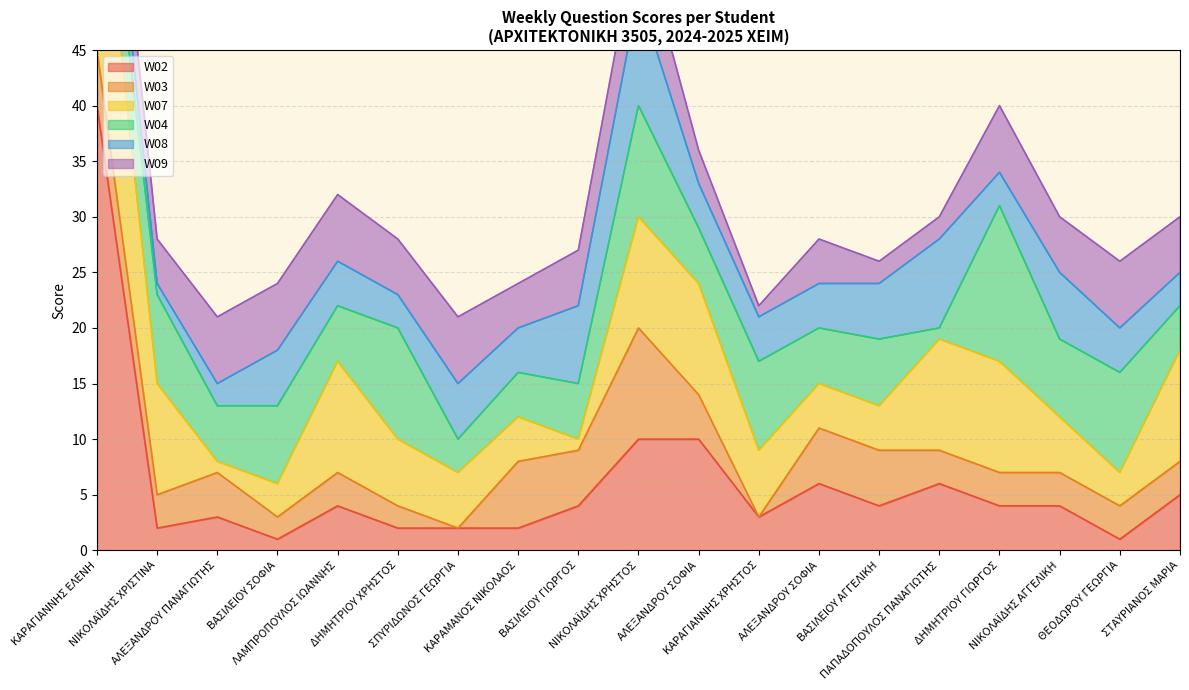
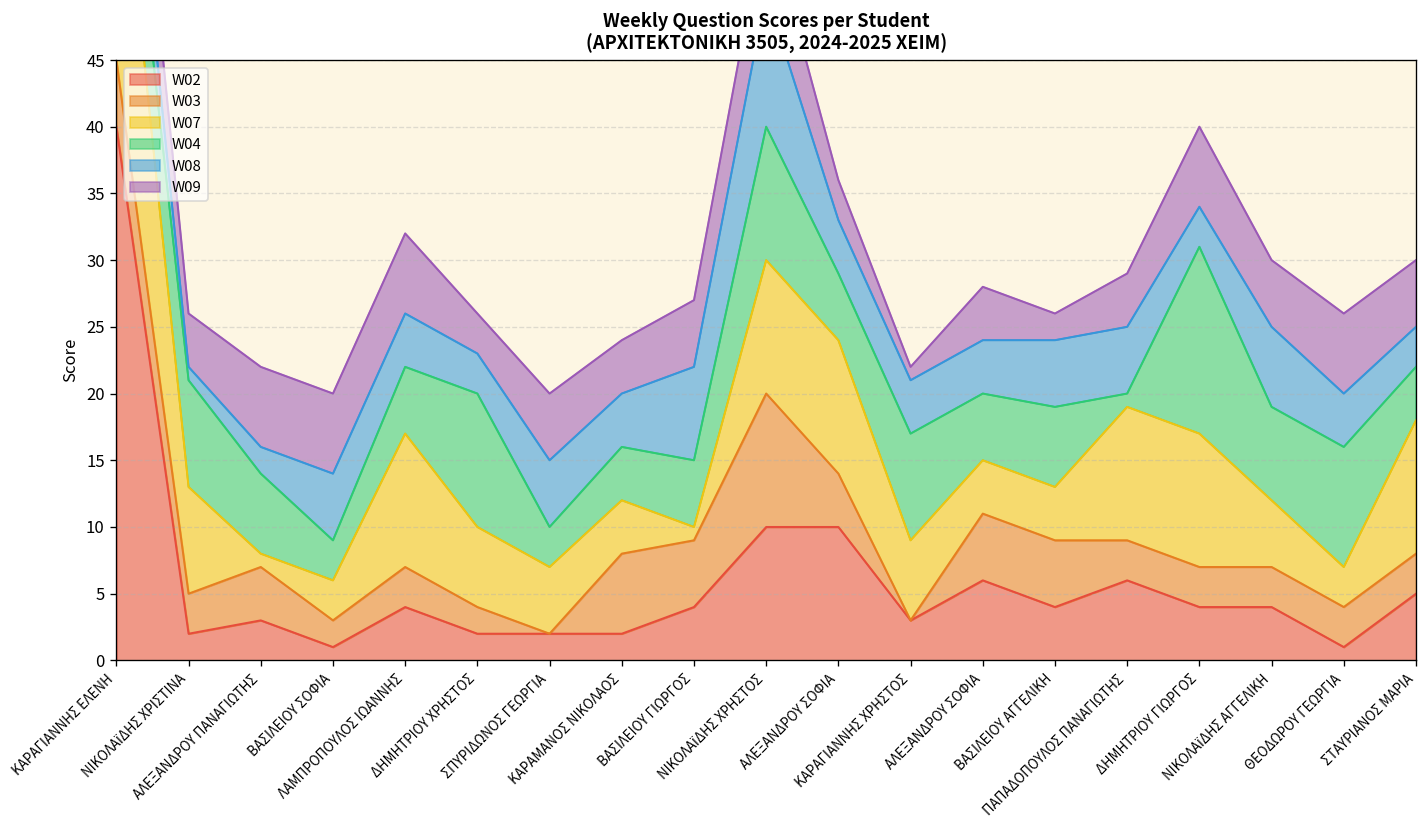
W07, ΝΙΚΟΛΑΪΔΗΣ ΧΡΙΣΤΙΝΑ: 10 -> 8
W04, ΑΛΕΞΑΝΔΡΟΥ ΠΑΝΑΓΙΩΤΗΣ: 5 -> 6
W04, ΒΑΣΙΛΕΙΟΥ ΣΟΦΙΑ: 7 -> 3
W09, ΔΗΜΗΤΡΙΟΥ ΧΡΗΣΤΟΣ: 5 -> 3
W09, ΣΠΥΡΙΔΩΝΟΣ ΓΕΩΡΓΙΑ: 6 -> 5
W08, ΠΑΠΑΔΟΠΟΥΛΟΣ ΠΑΝΑΓΙΩΤΗΣ: 8 -> 5
W09, ΠΑΠΑΔΟΠΟΥΛΟΣ ΠΑΝΑΓΙΩΤΗΣ: 2 -> 4
